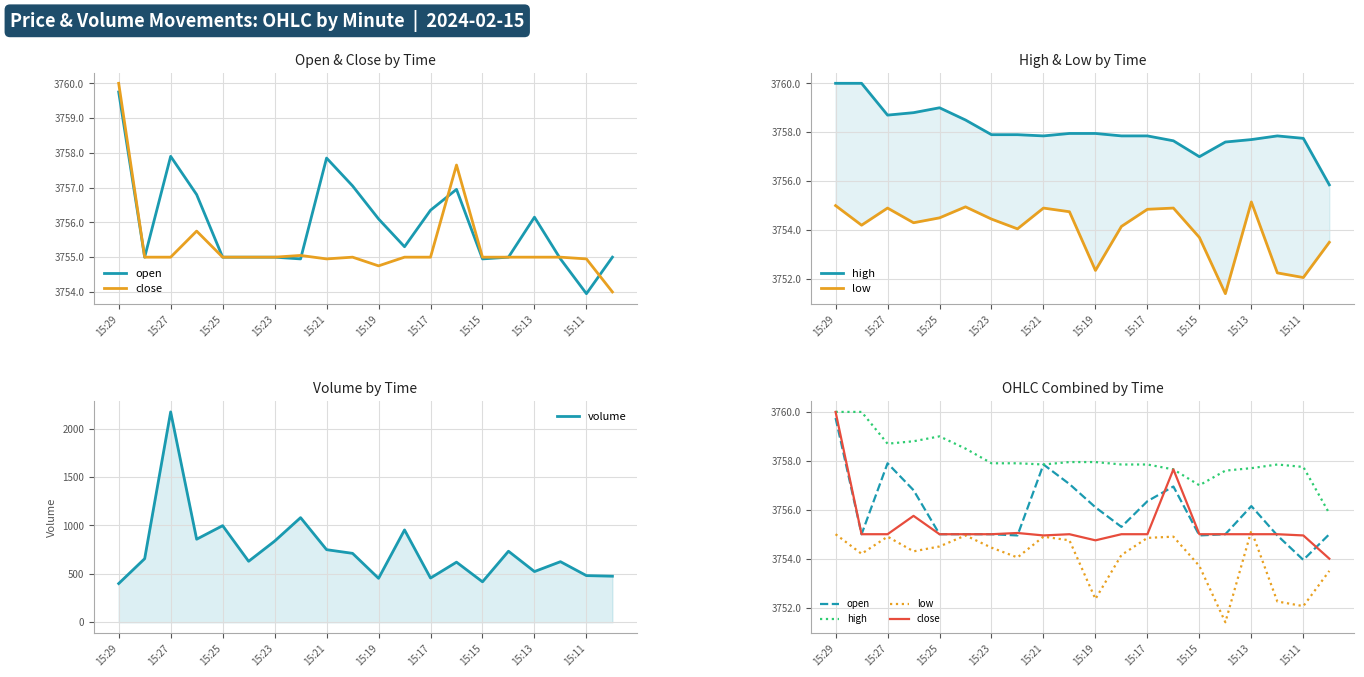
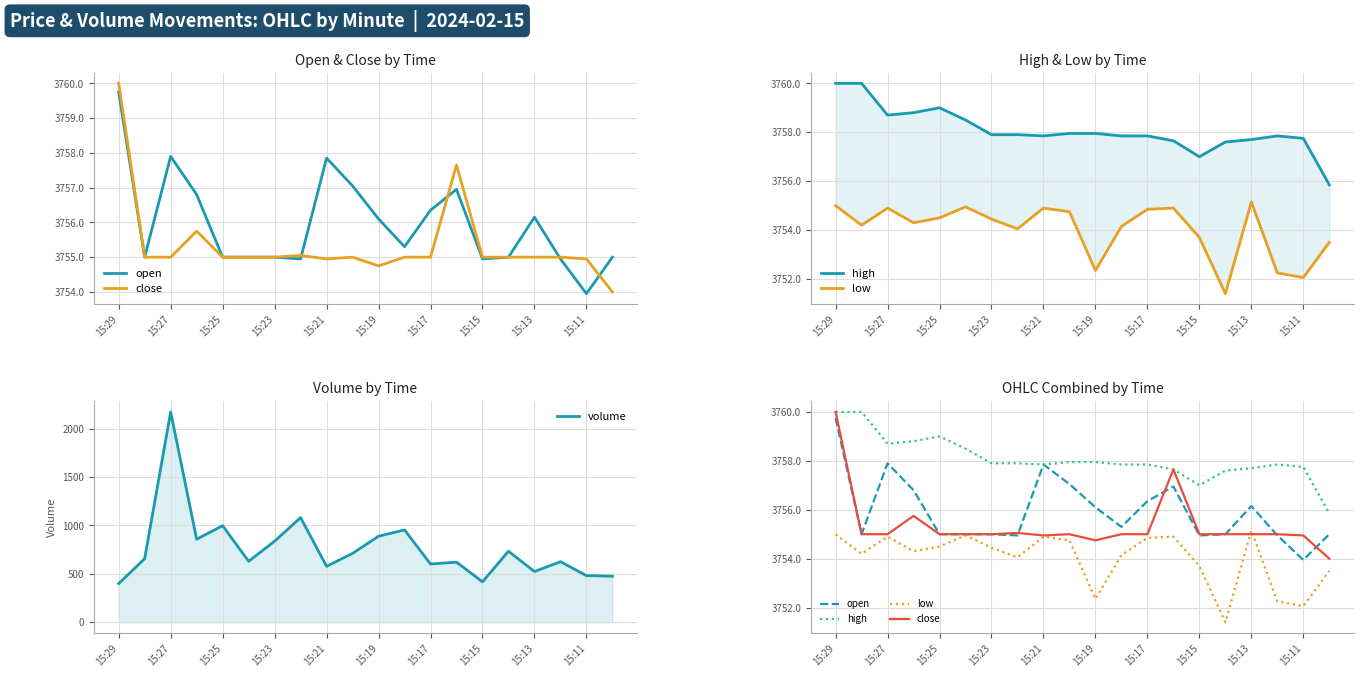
Volume by Time, 15:21: 800 -> 600
Volume by Time, 15:19: 500 -> 900
Volume by Time, 15:17: 500 -> 600
